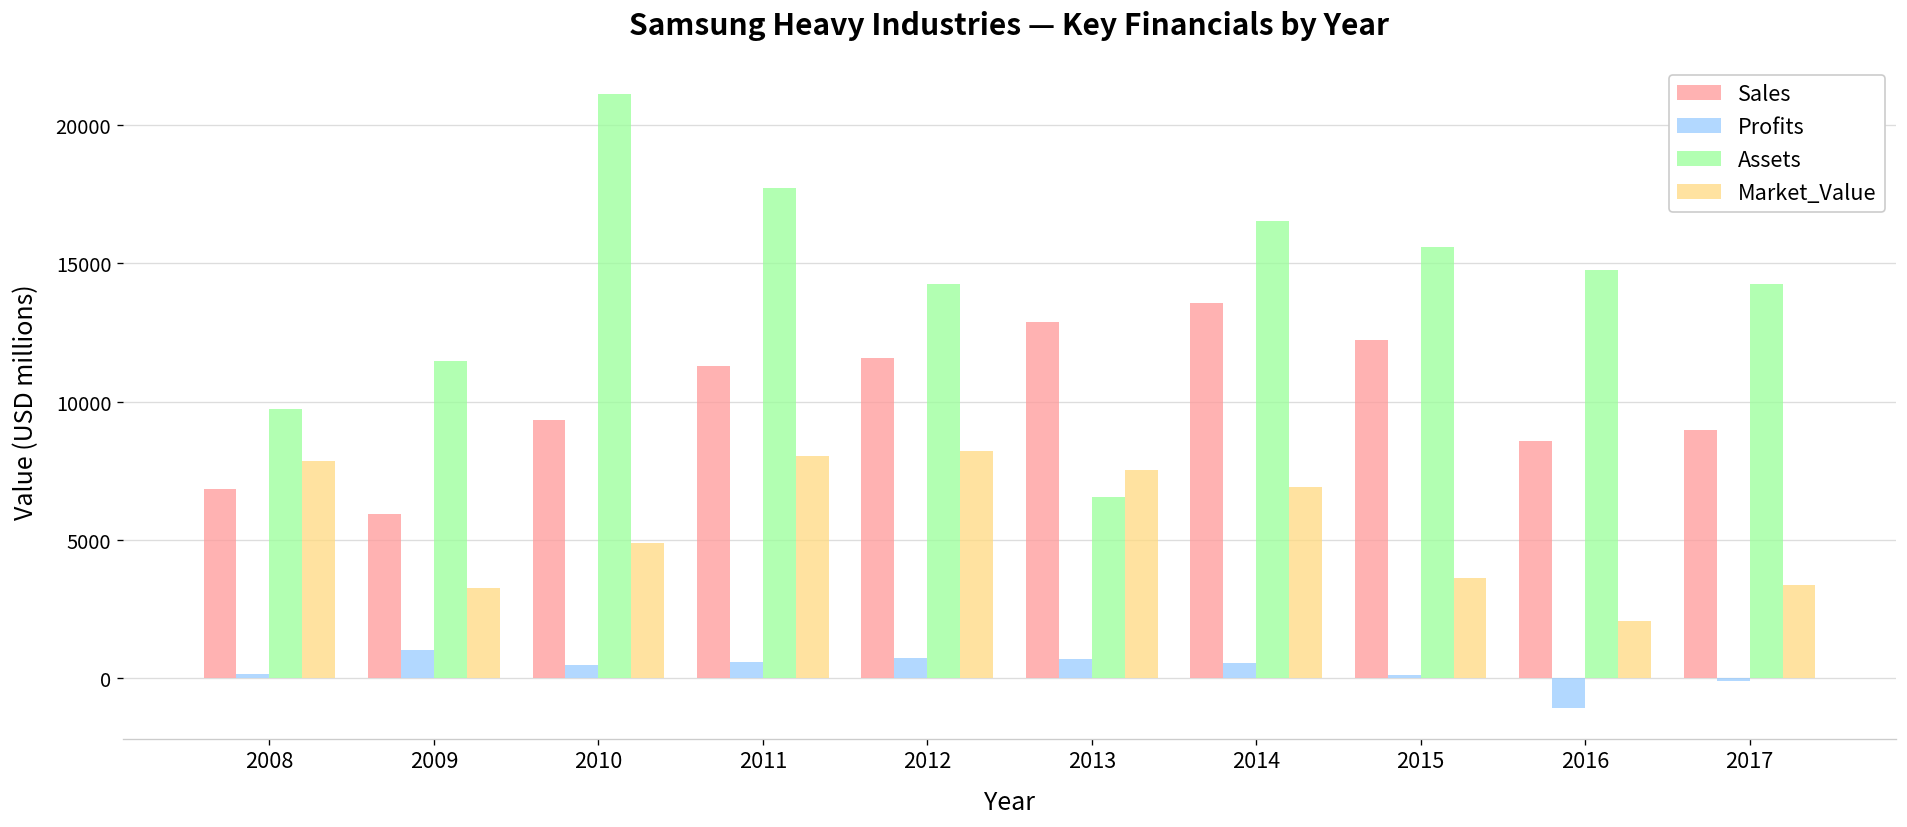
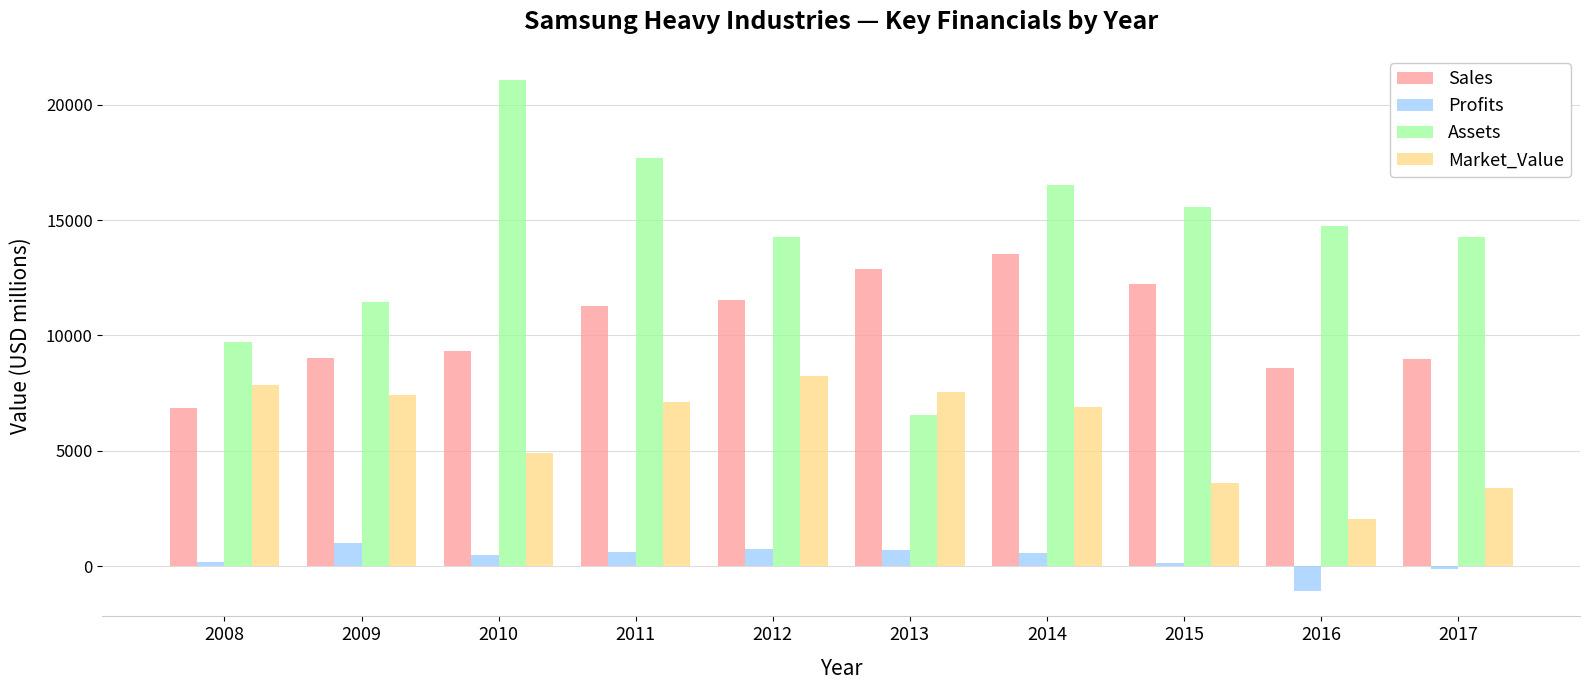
Sales, 2009: 6000 -> 9000
Market_Value, 2009: 3300 -> 7400
Market_Value, 2011: 8000 -> 7100
